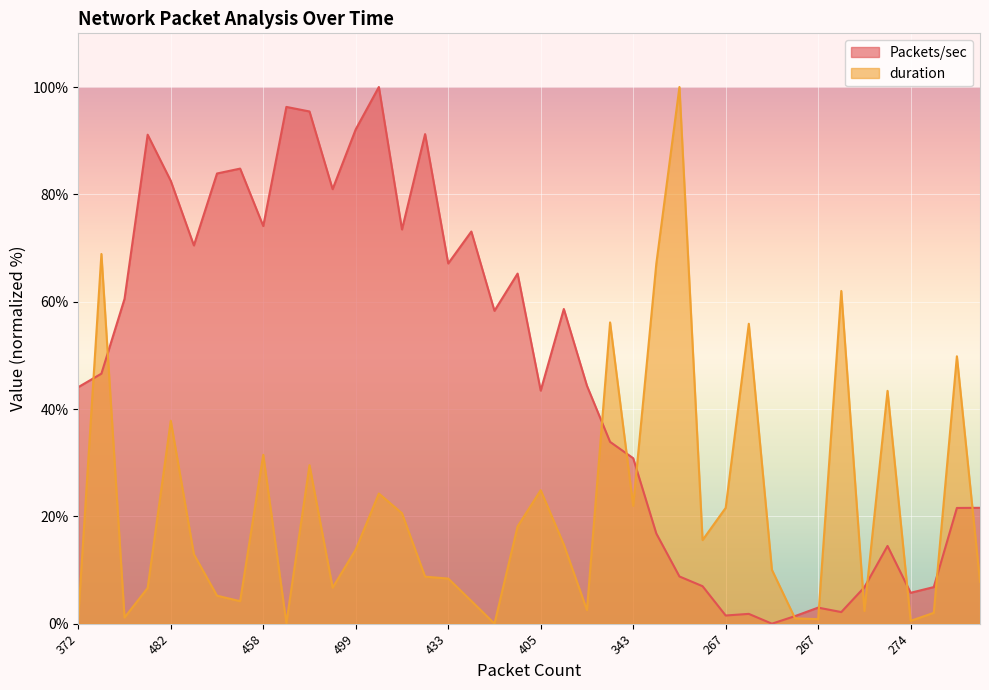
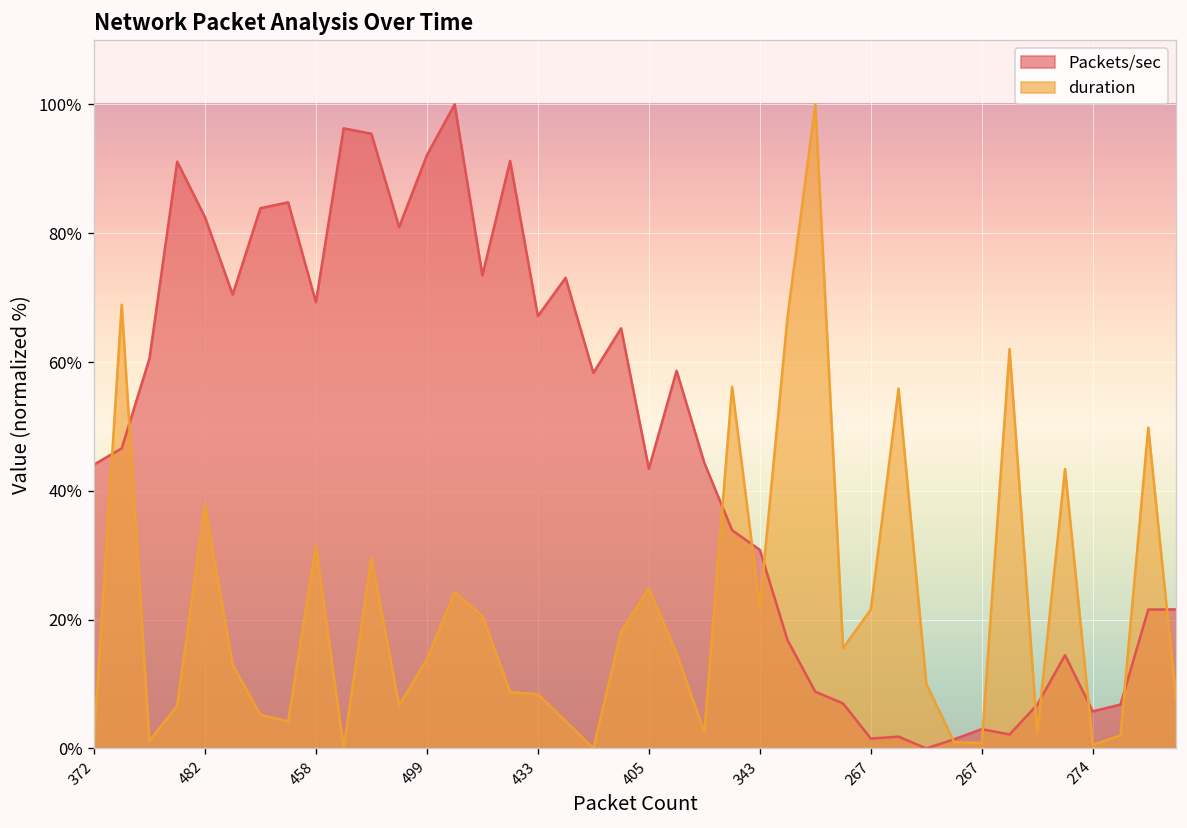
Packets/sec, 458: 74% -> 69%
